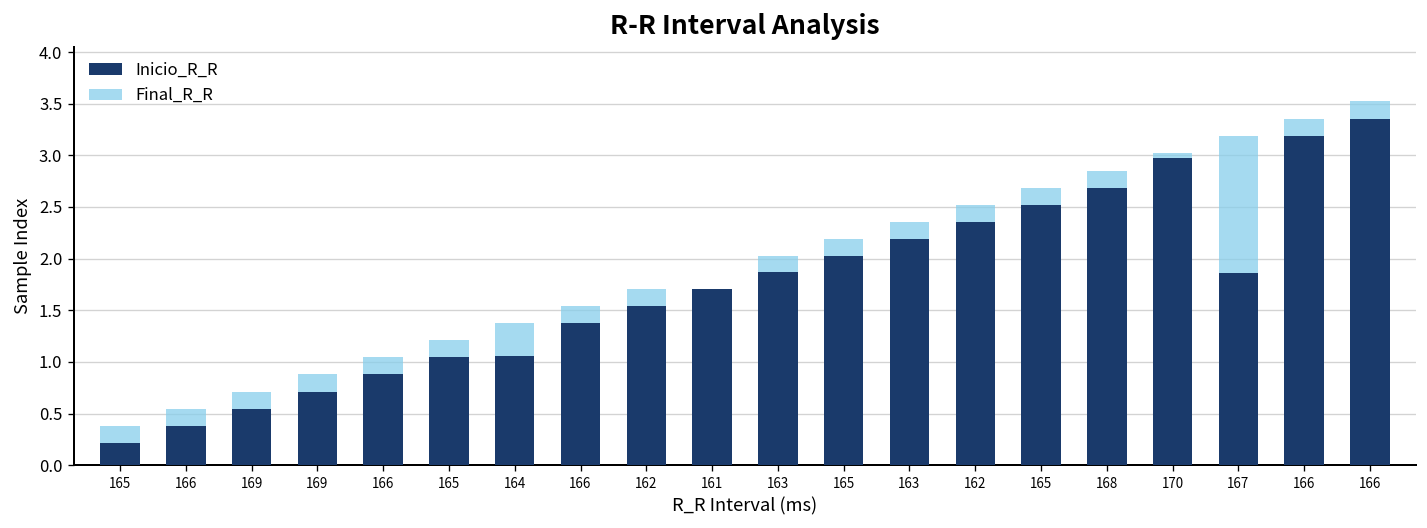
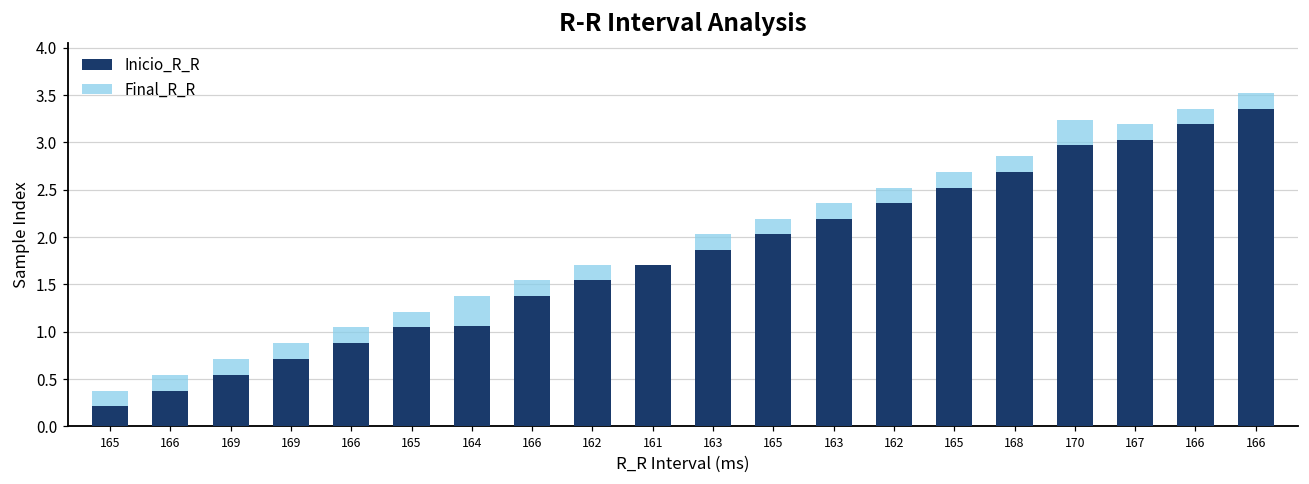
Final_R_R, 170: 3.0 -> 3.2
Inicio_R_R, 167: 1.9 -> 3.0
